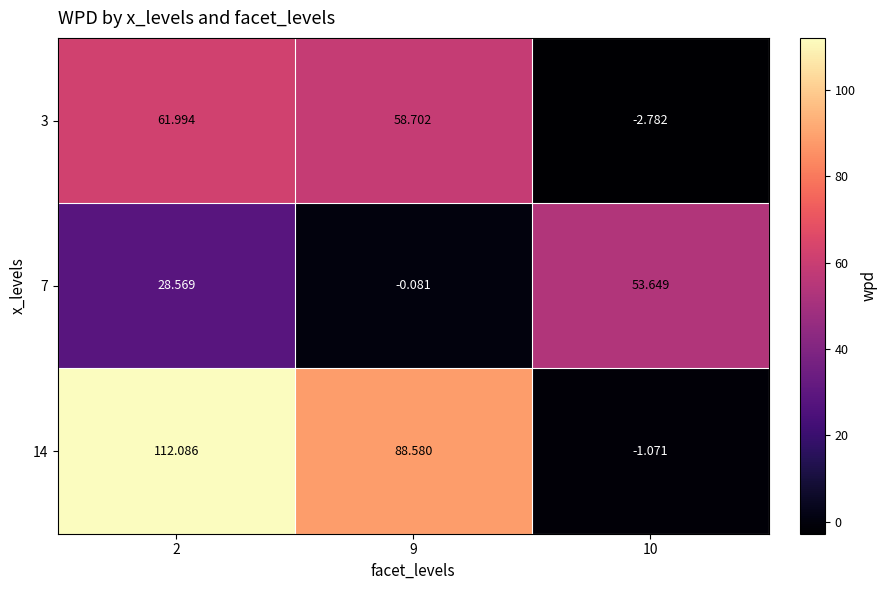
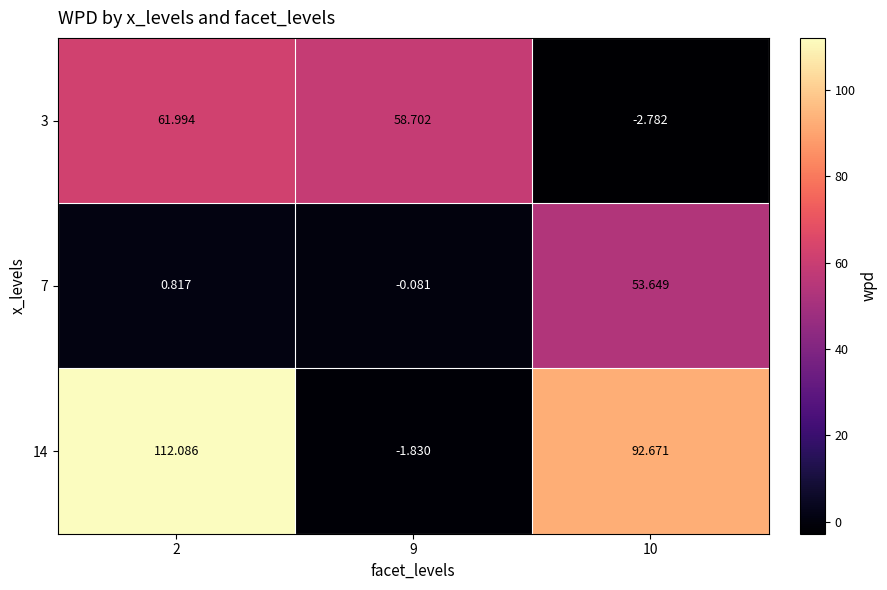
7, 2: 28.569 -> 0.817
14, 9: 88.580 -> -1.830
14, 10: -1.071 -> 92.671
